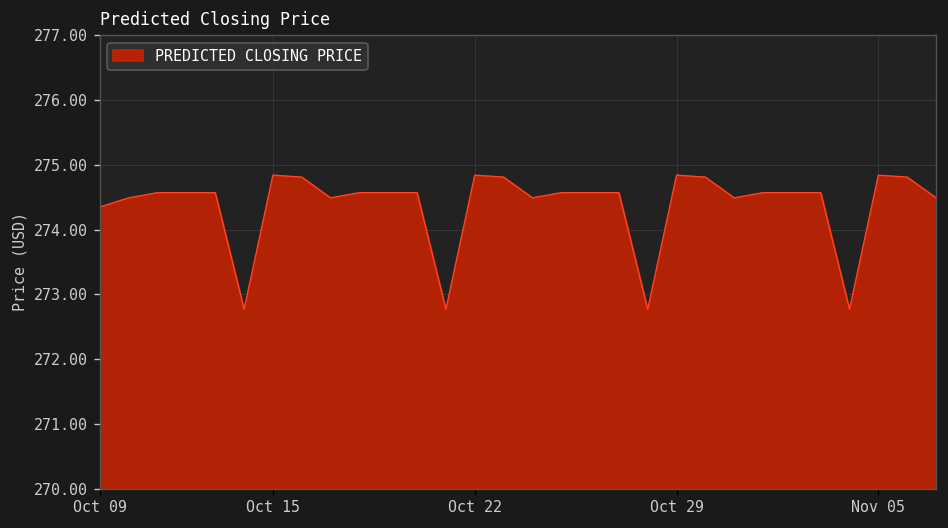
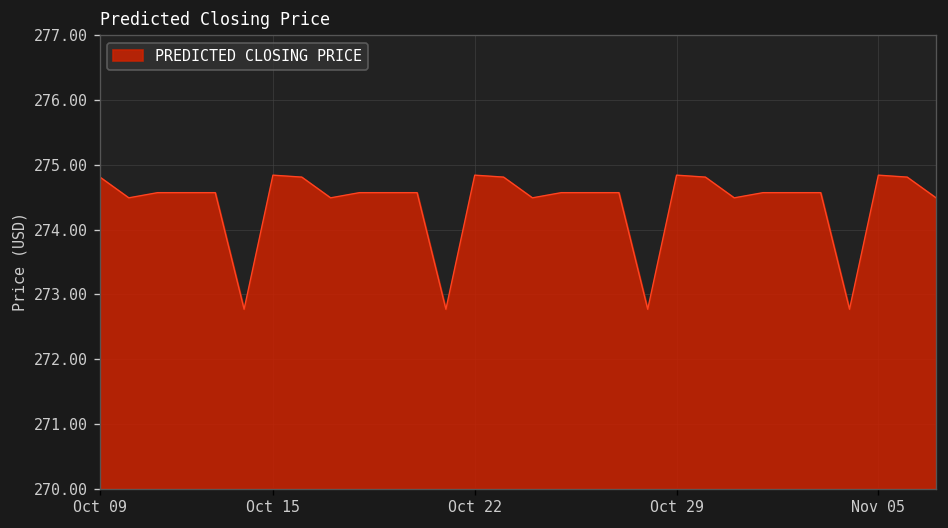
Oct 09: 274.4 -> 274.8
